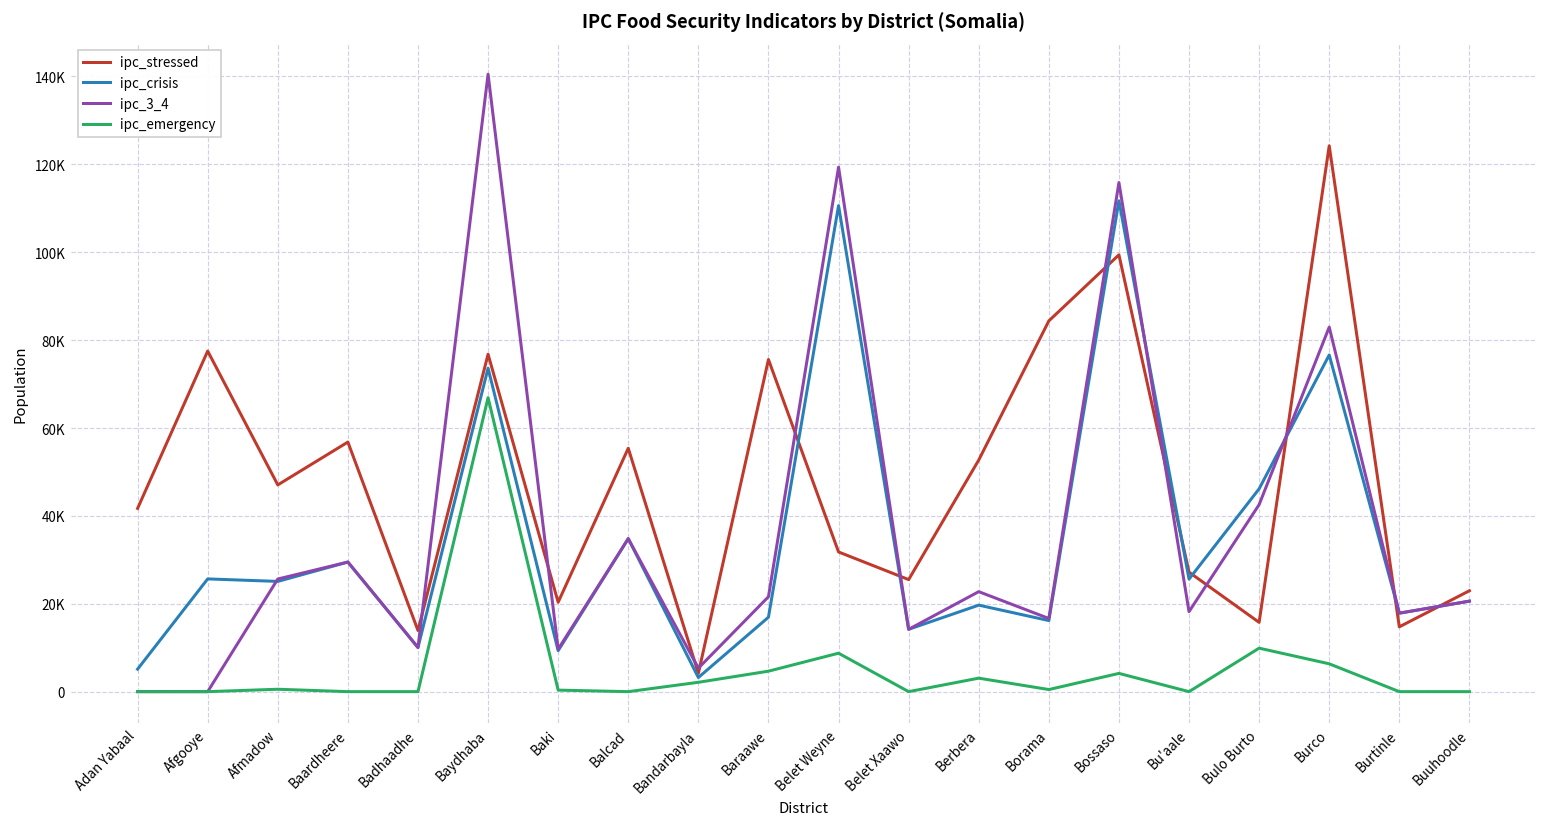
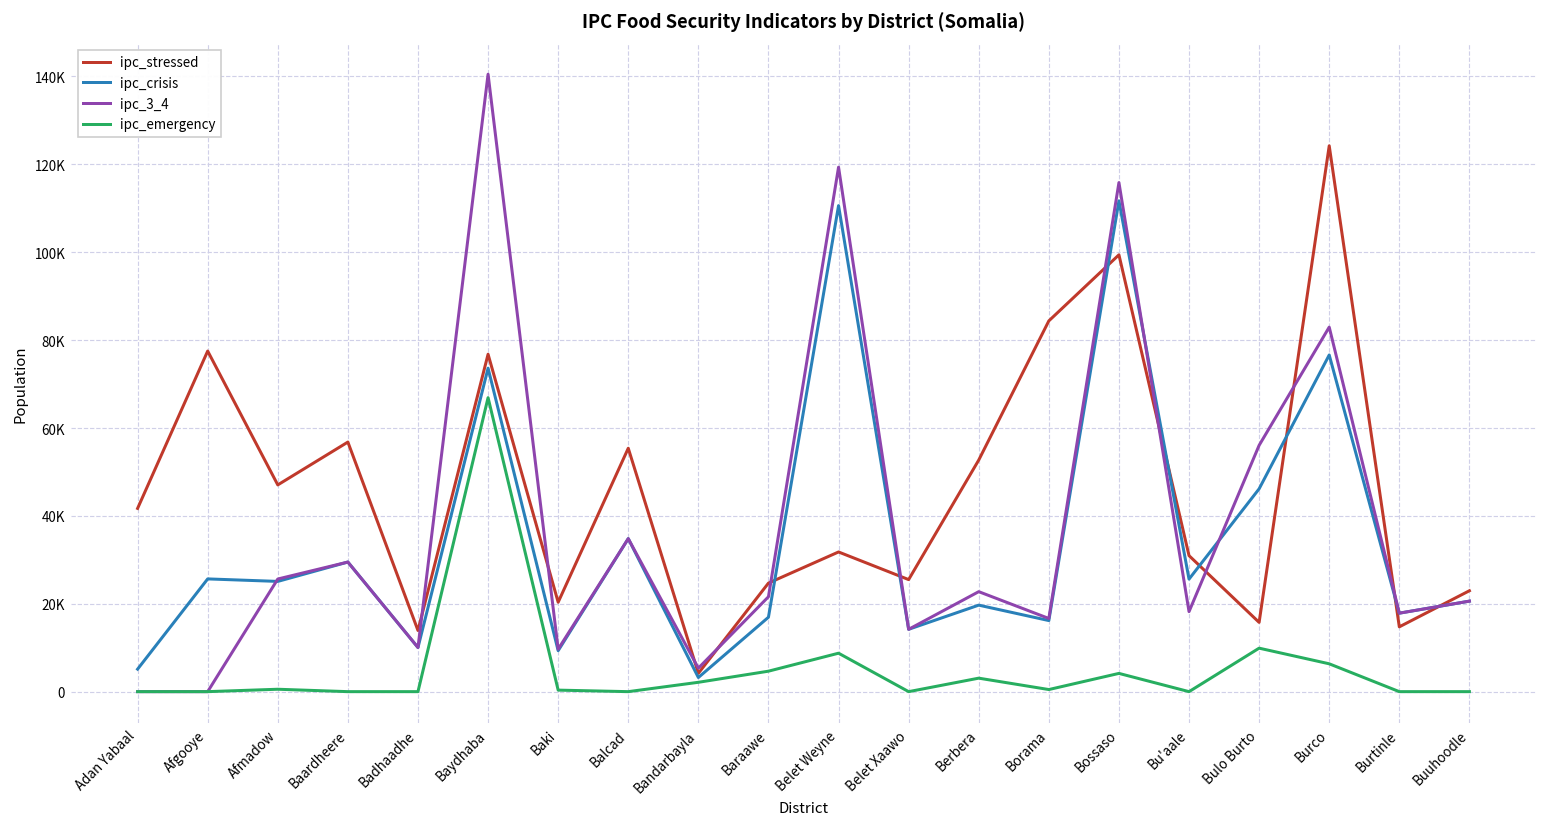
ipc_stressed, Baraawe: 76000 -> 25000
ipc_stressed, Bu'aale: 27000 -> 31000
ipc_3_4, Bulo Burto: 43000 -> 56000
